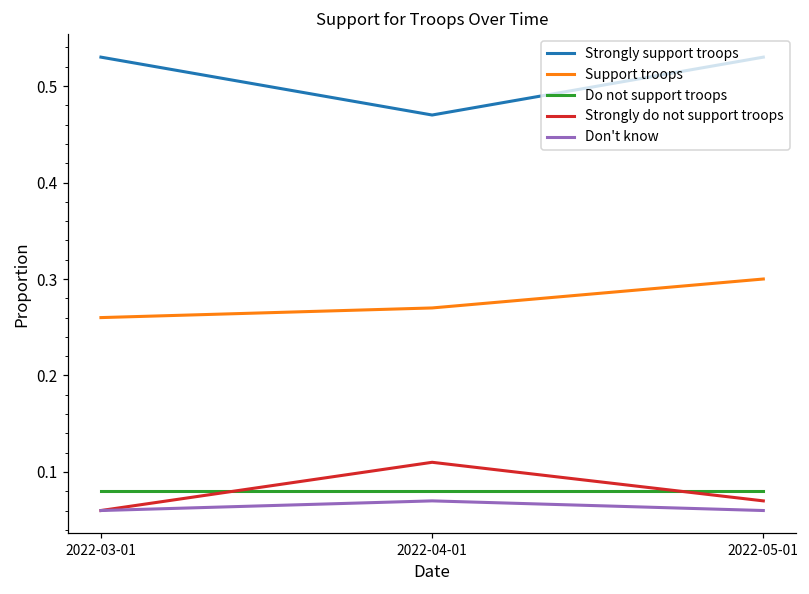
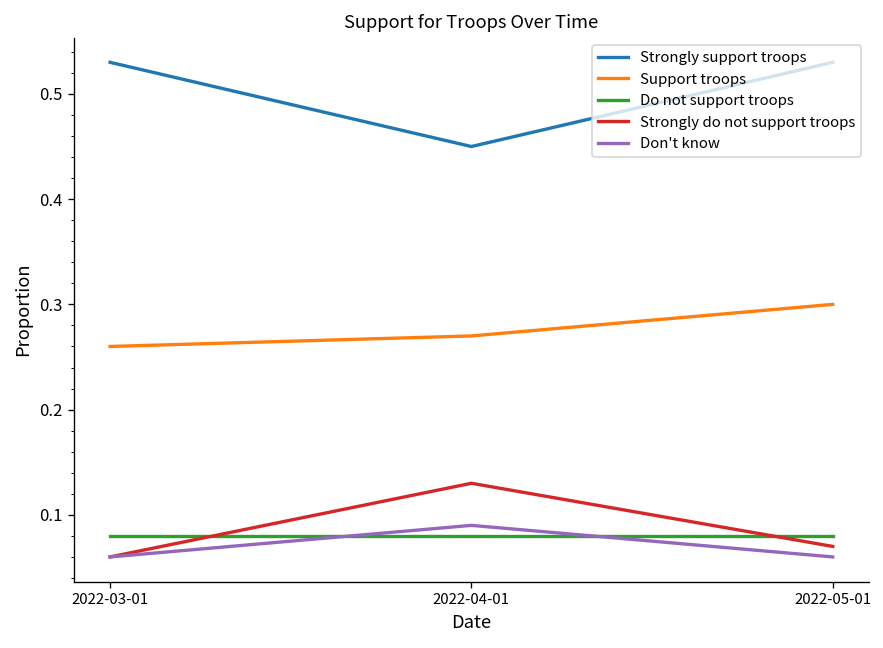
Strongly support troops, 2022-04-01: 0.47 -> 0.45
Strongly do not support troops, 2022-04-01: 0.11 -> 0.13
Don't know, 2022-04-01: 0.07 -> 0.09
